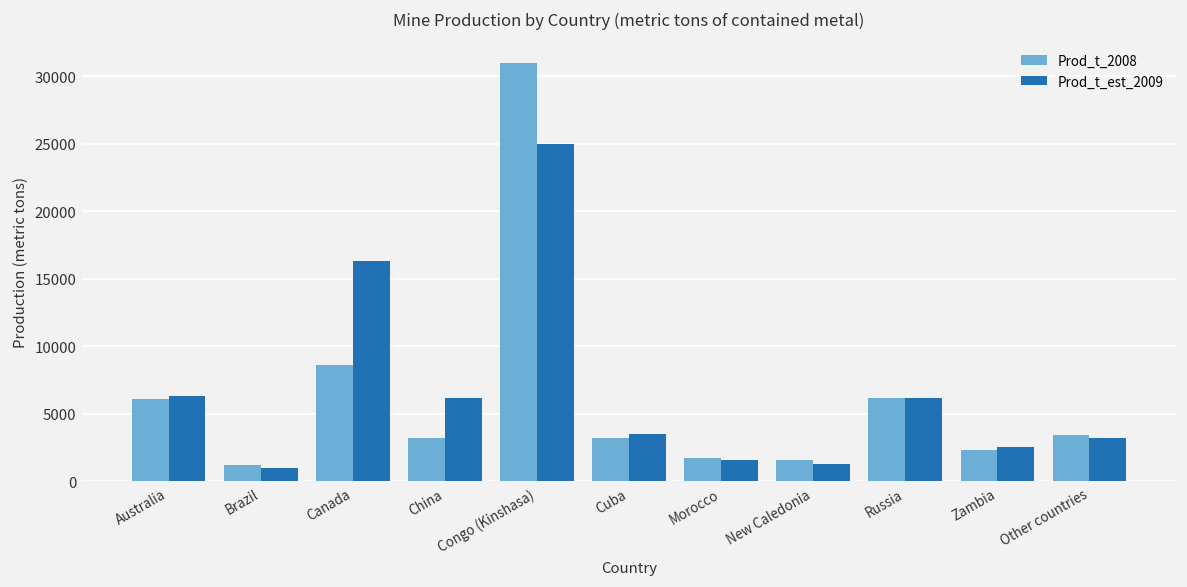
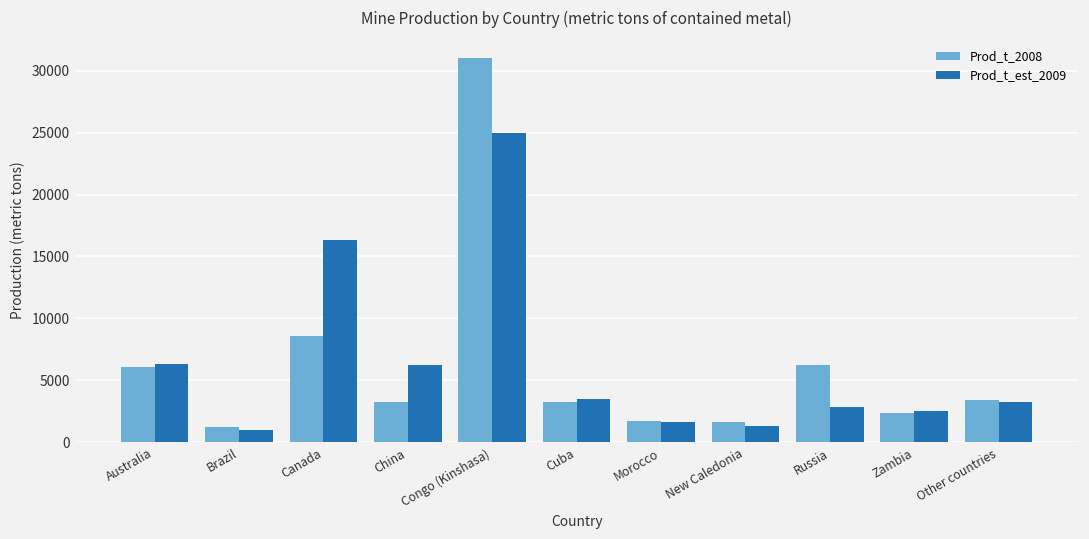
Prod_t_est_2009, Russia: 6200 -> 2800
